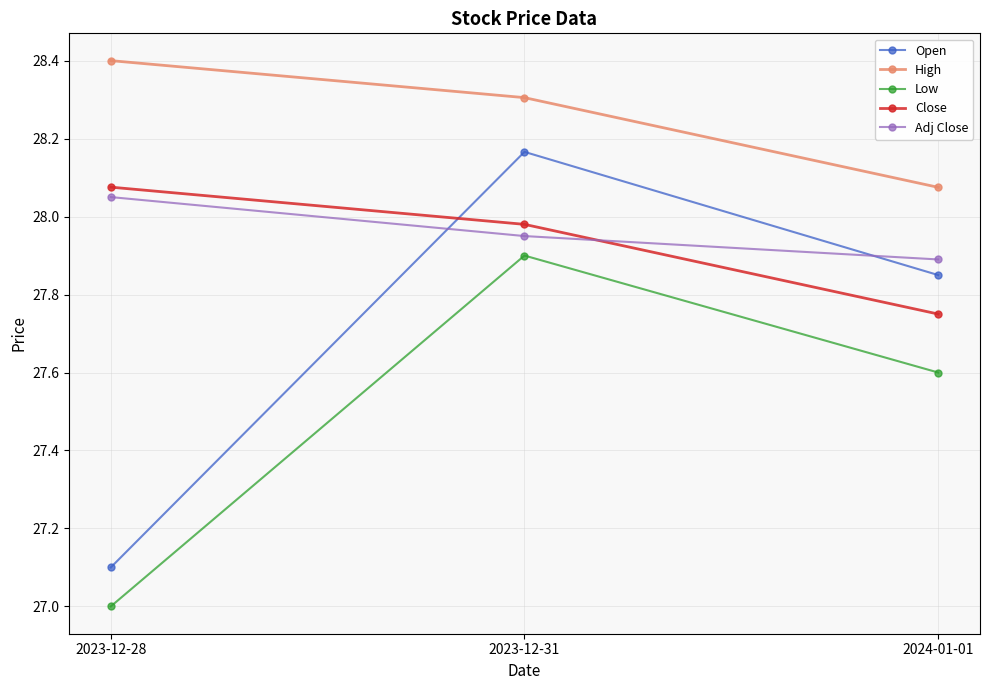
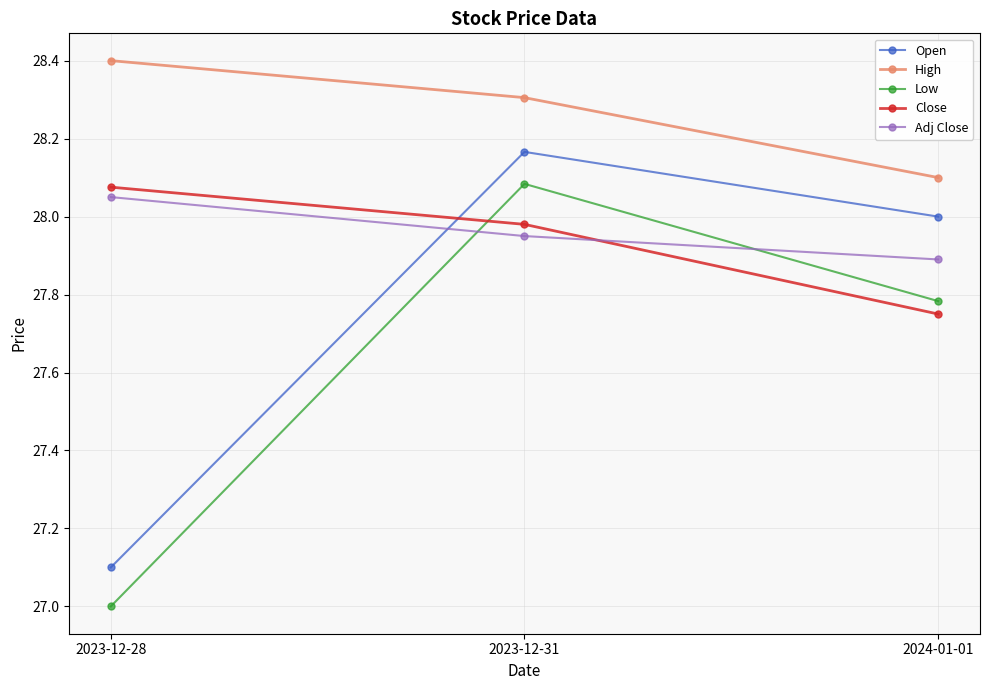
Low, 2023-12-31: 27.90 -> 28.08
Open, 2024-01-01: 27.85 -> 28.00
High, 2024-01-01: 28.08 -> 28.10
Low, 2024-01-01: 27.60 -> 27.78
